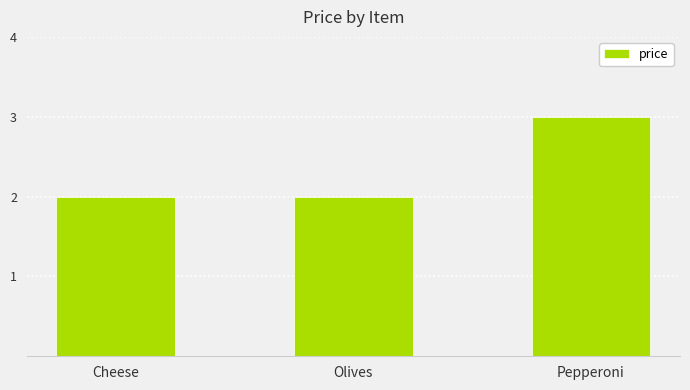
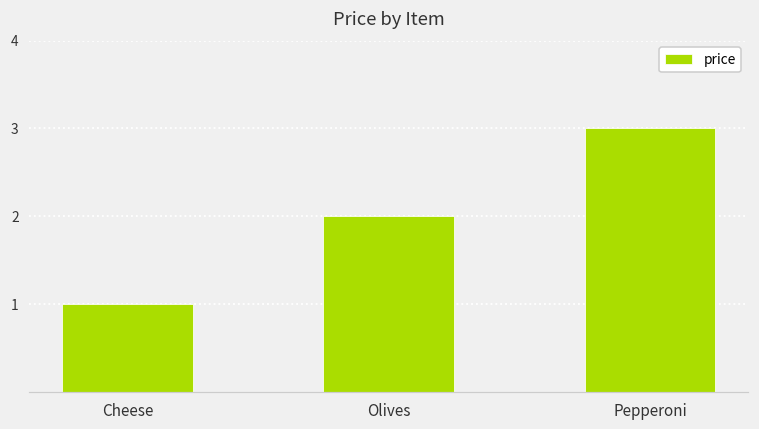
Cheese: 2 -> 1
